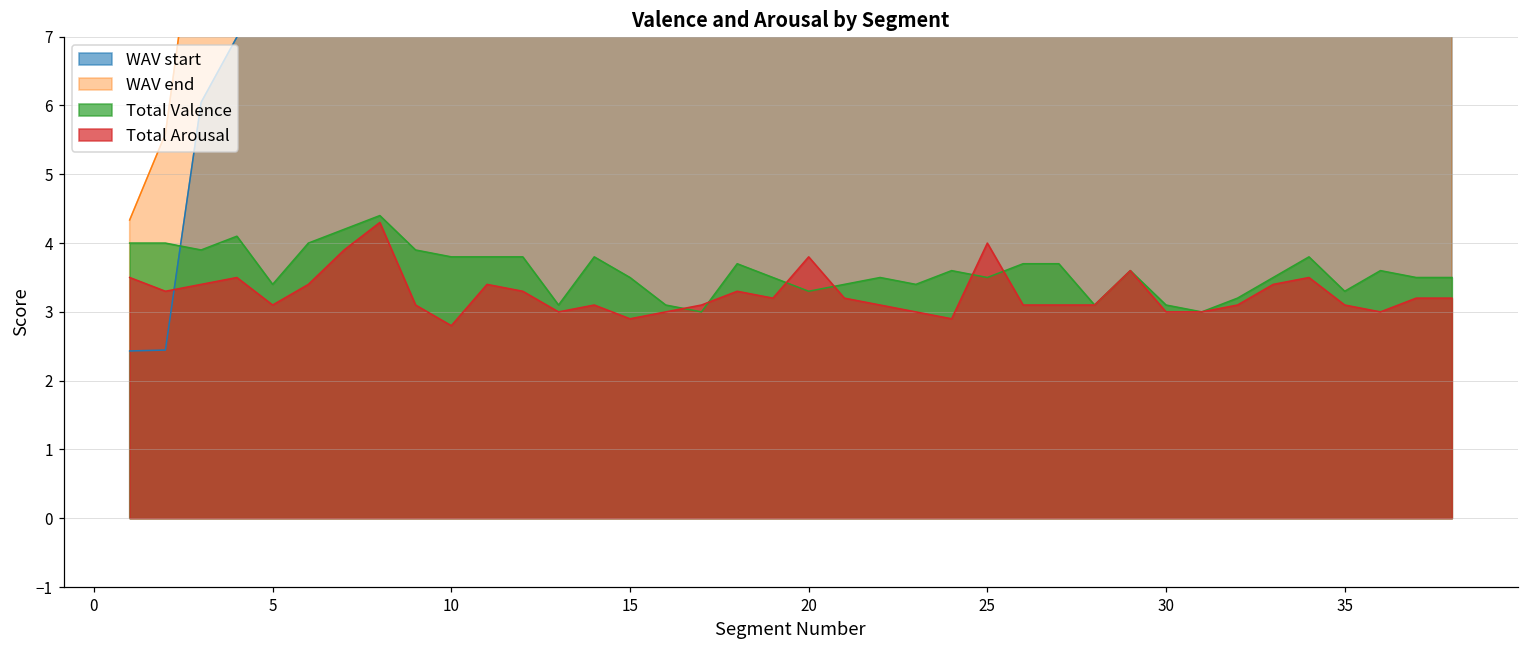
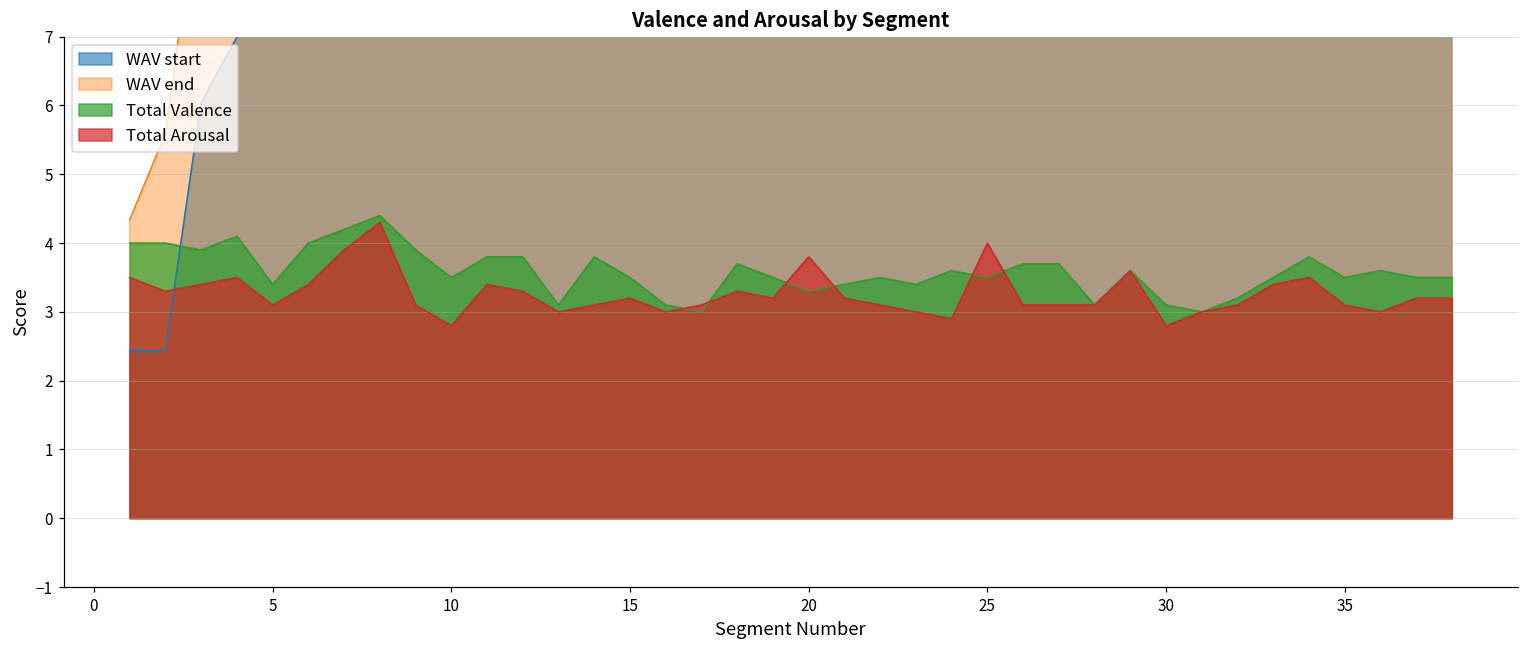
Total Valence, 10: 3.8 -> 3.5
Total Arousal, 15: 2.9 -> 3.2
Total Arousal, 30: 3.0 -> 2.8
Total Valence, 35: 3.3 -> 3.5
